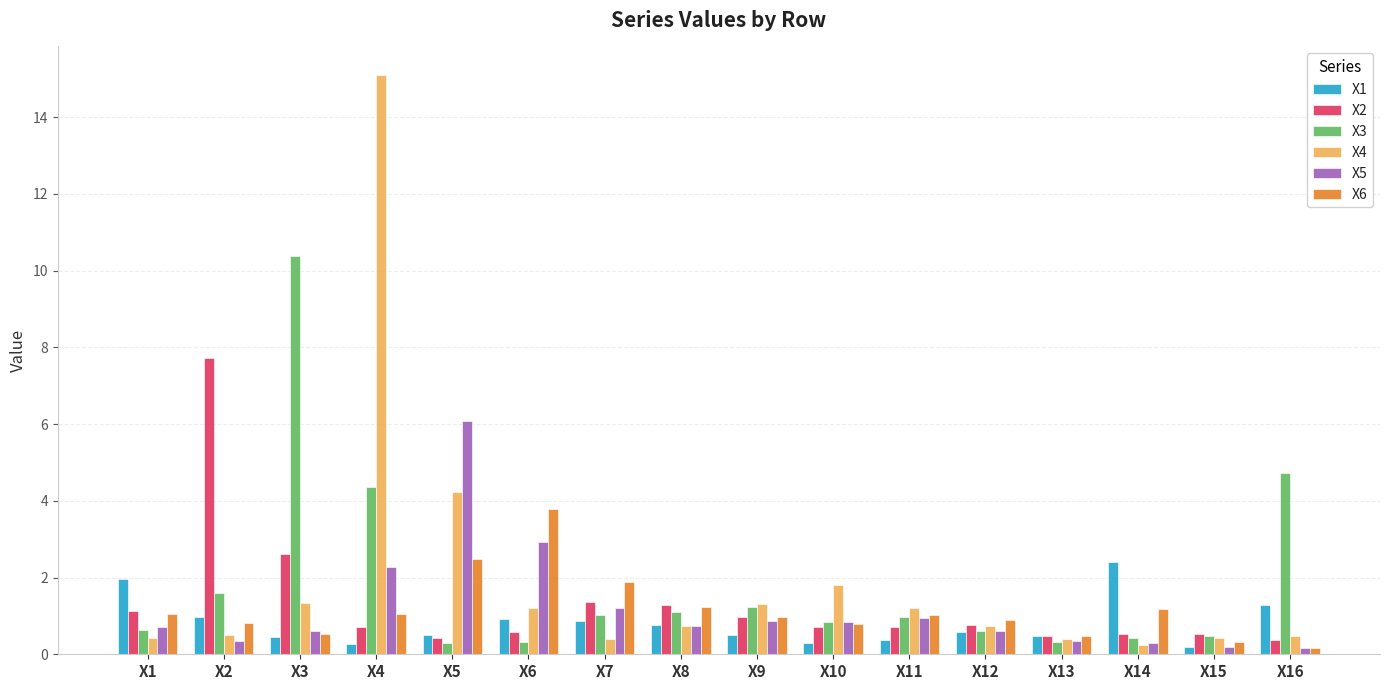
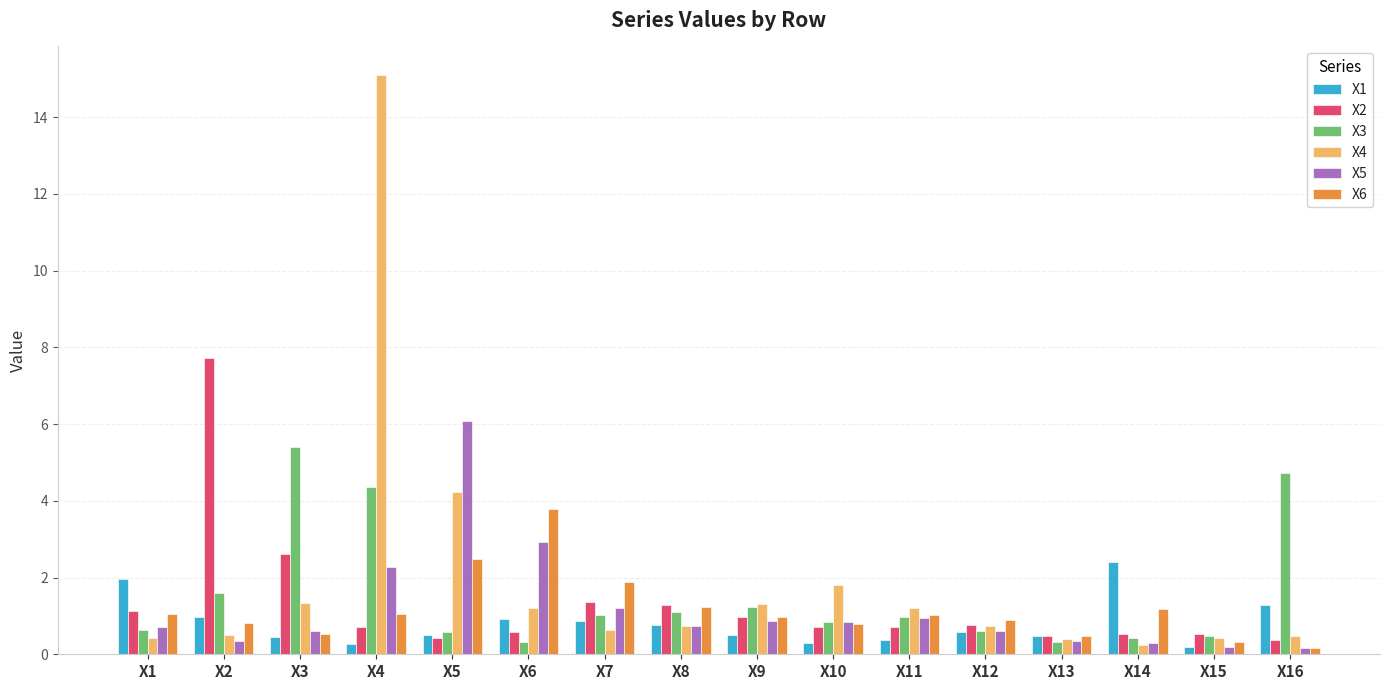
X3, X3: 10.4 -> 5.4
X3, X5: 0.3 -> 0.6
X4, X7: 0.4 -> 0.6
